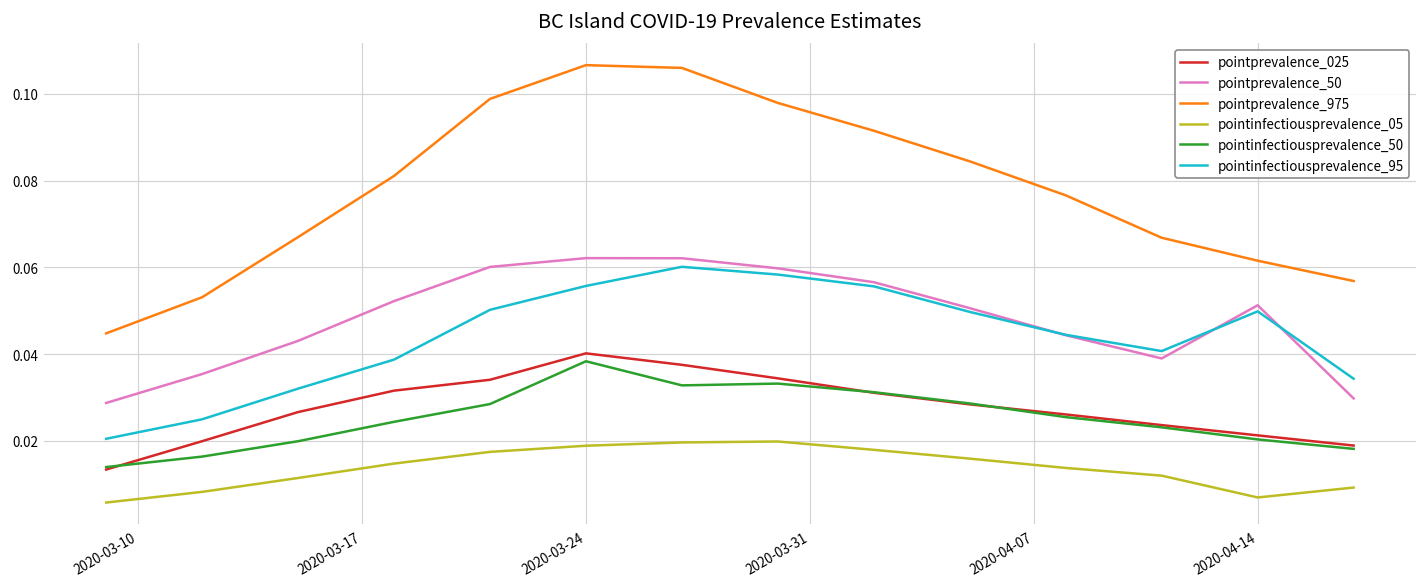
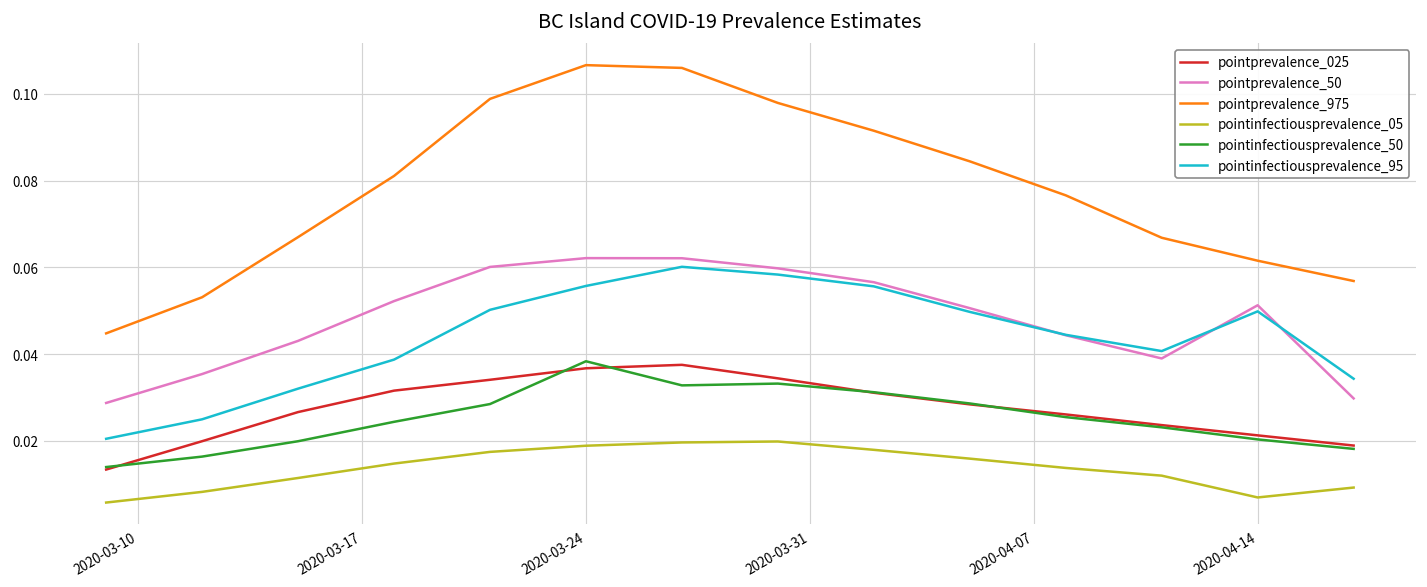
pointprevalence_025, 2020-03-24: 0.040 -> 0.037
